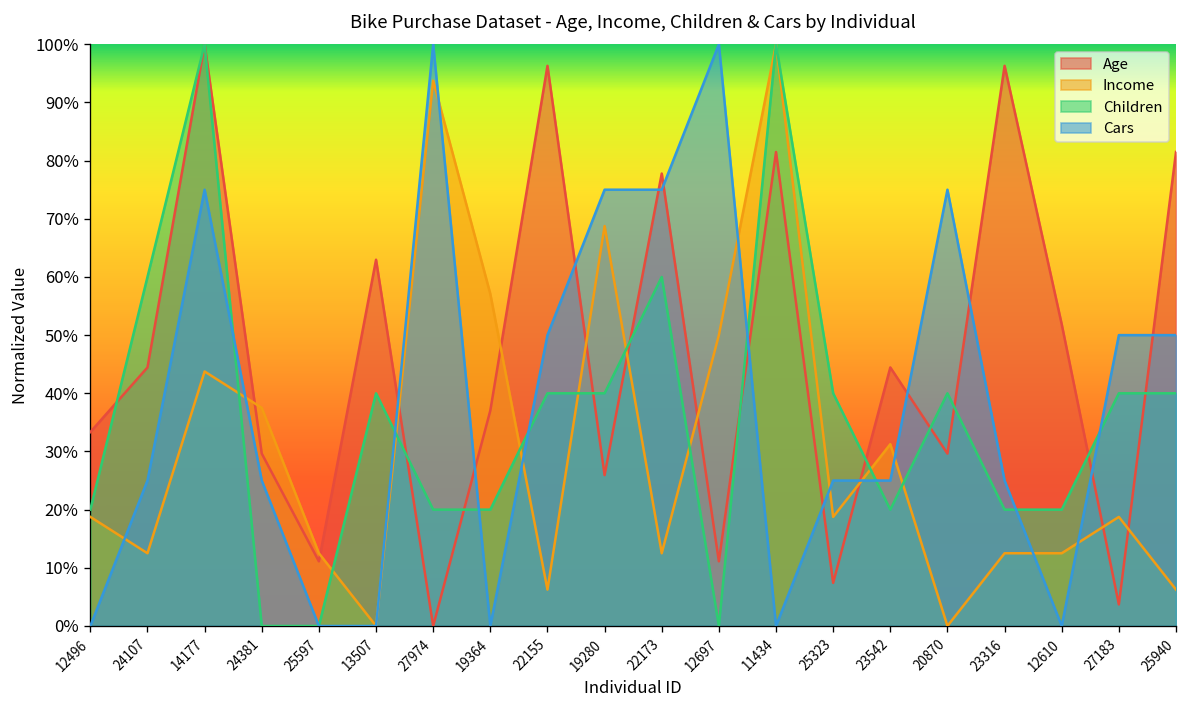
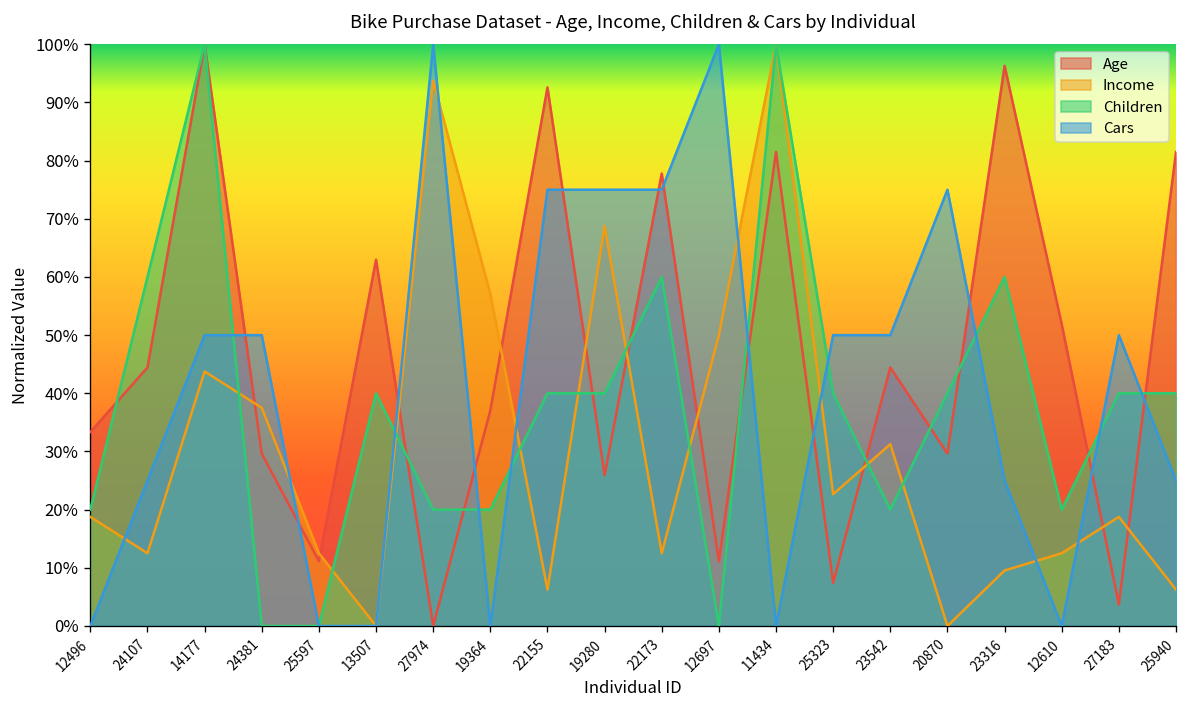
Cars, 14177: 75% -> 50%
Cars, 24381: 25% -> 50%
Age, 22155: 96% -> 93%
Cars, 22155: 50% -> 75%
Income, 25323: 19% -> 23%
Cars, 25323: 25% -> 50%
Cars, 23542: 25% -> 50%
Income, 23316: 12% -> 10%
Children, 23316: 20% -> 60%
Cars, 25940: 50% -> 25%
